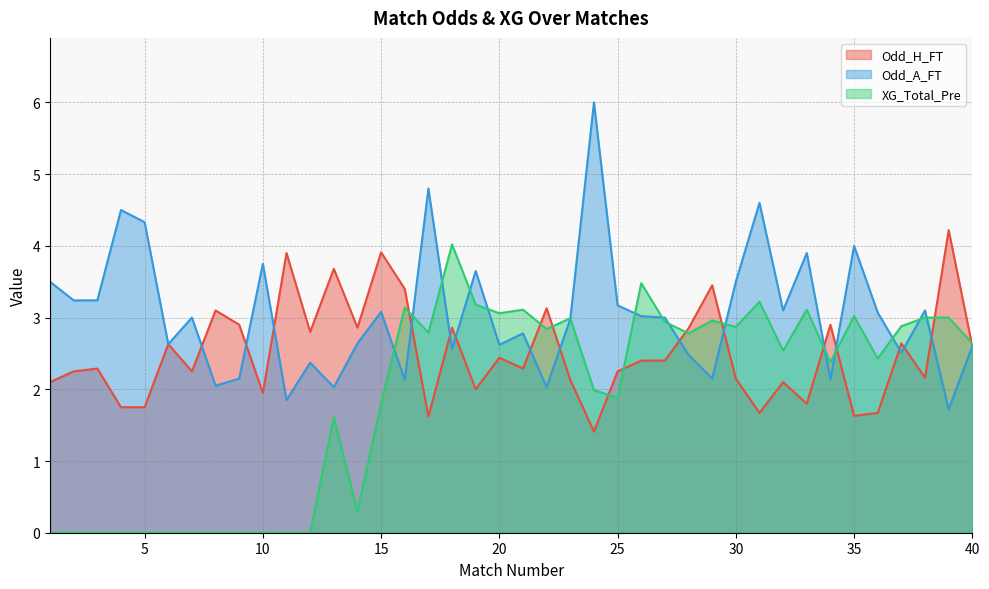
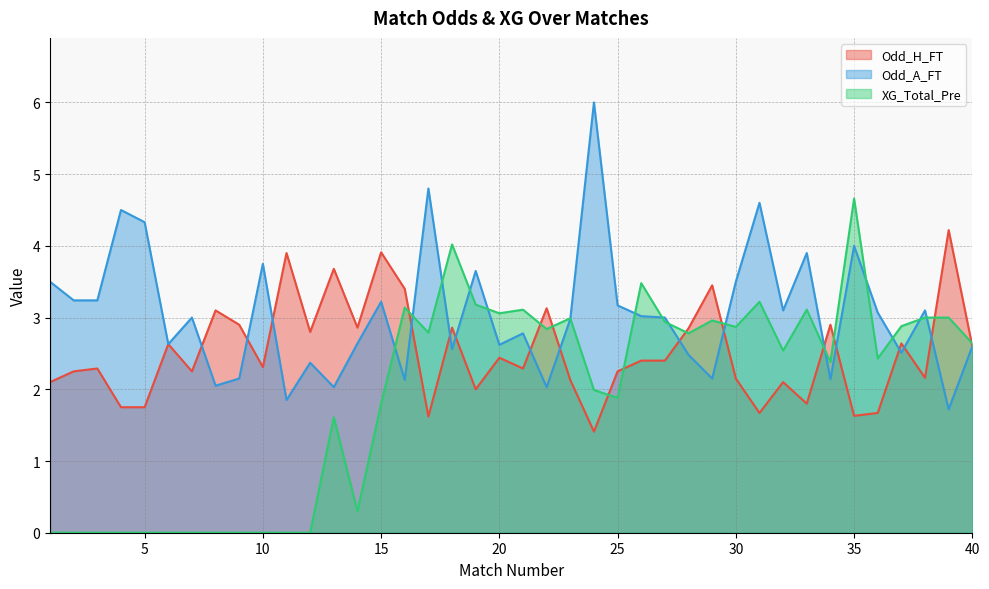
Odd_H_FT, 10: 2.0 -> 2.3
Odd_A_FT, 15: 3.1 -> 3.2
XG_Total_Pre, 35: 3.0 -> 4.7
